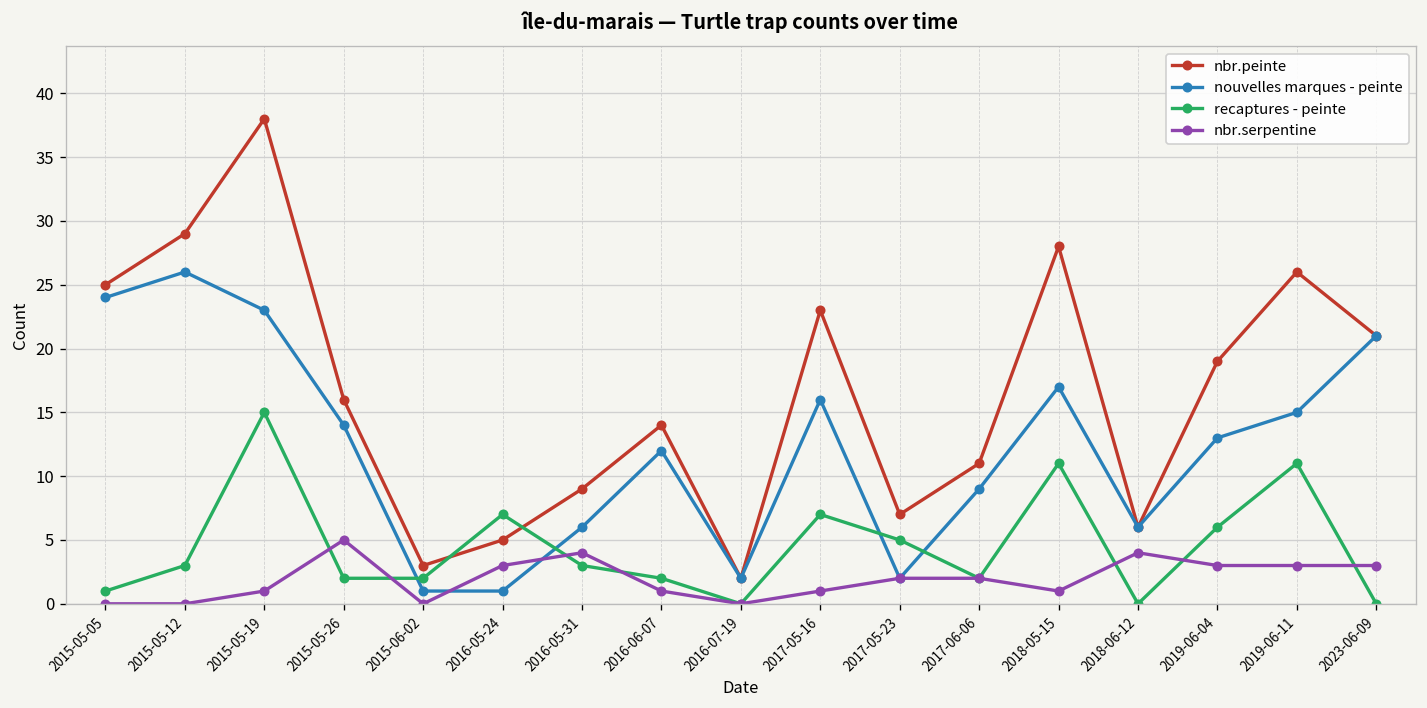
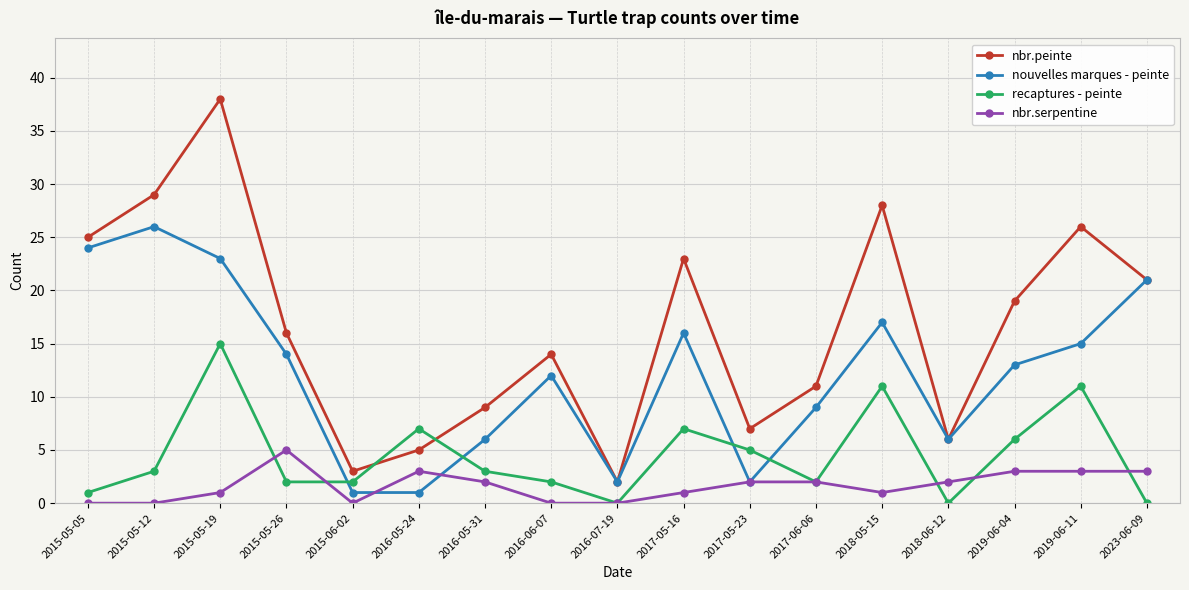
nbr.serpentine, 2016-05-31: 4 -> 2
nbr.serpentine, 2016-06-07: 1 -> 0
nbr.serpentine, 2018-06-12: 4 -> 2
